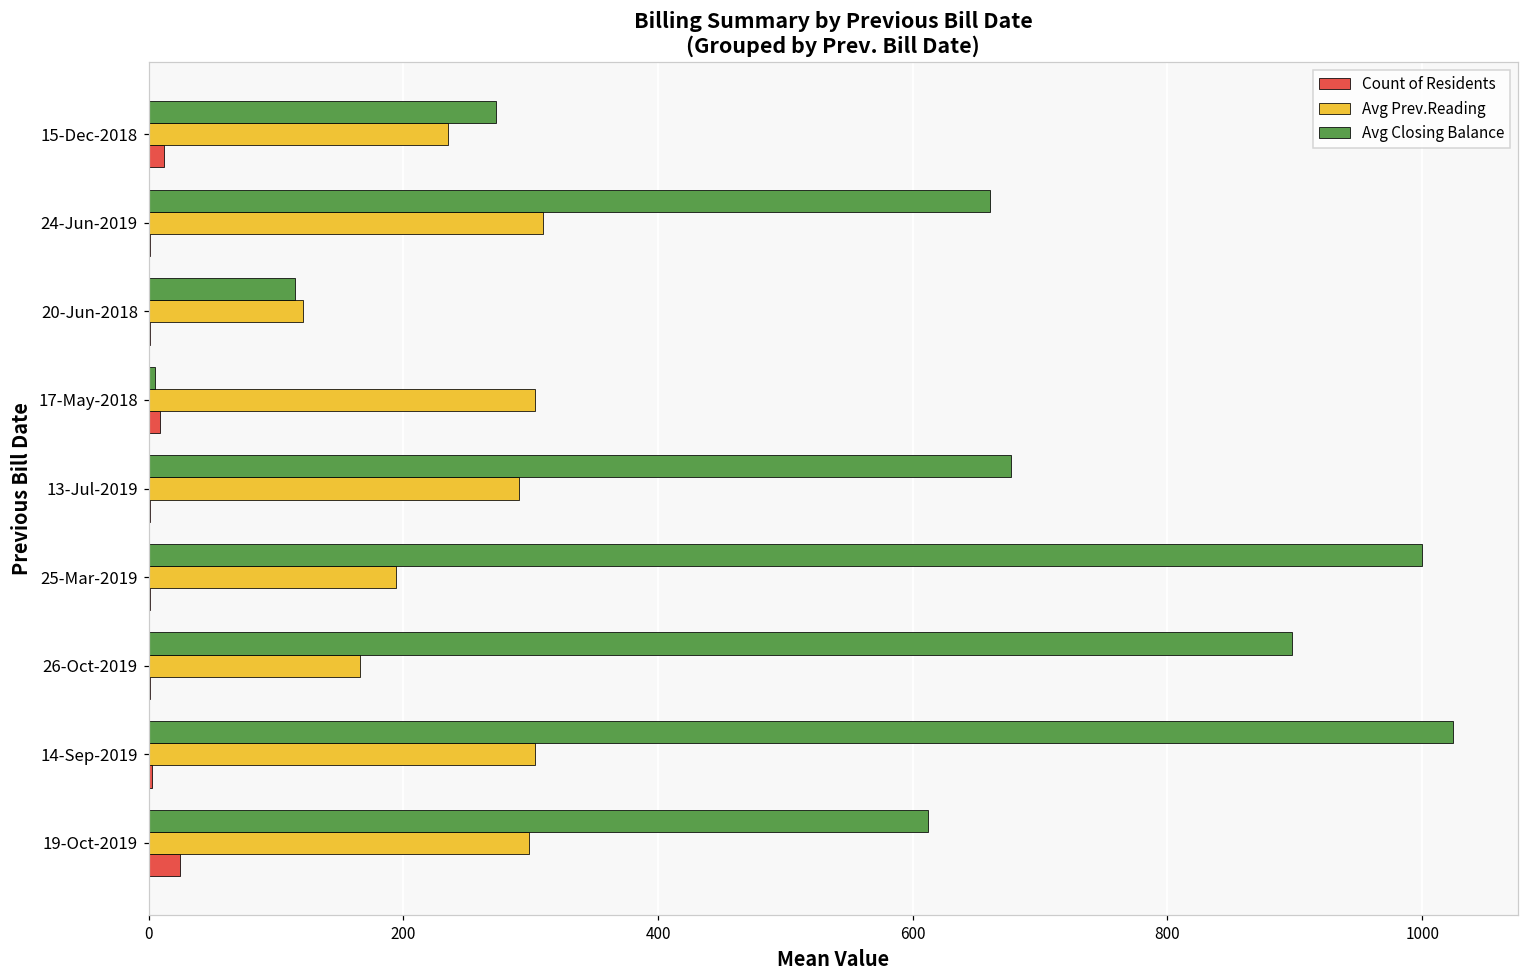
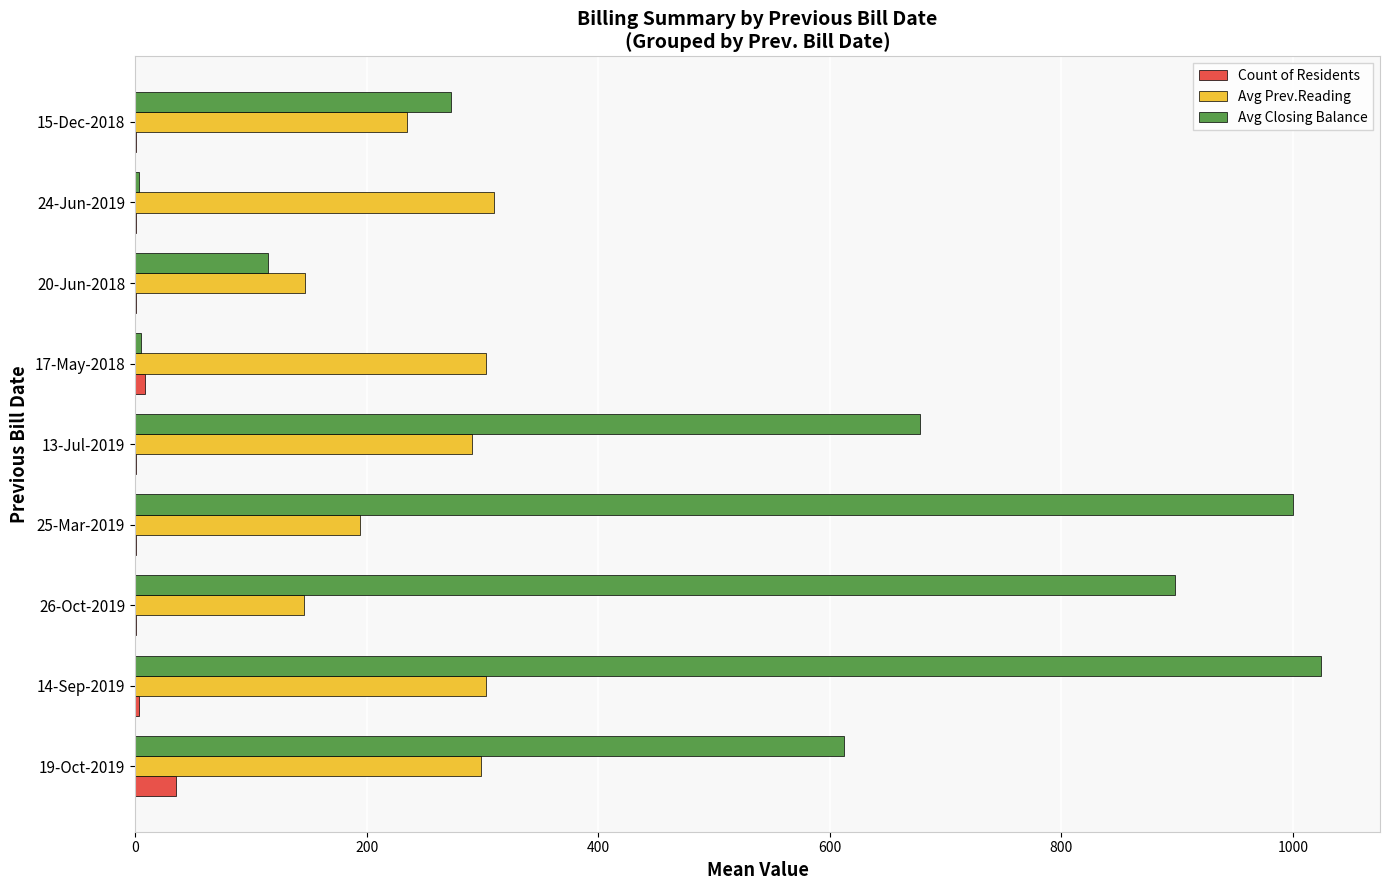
Count of Residents, 15-Dec-2018: 12 -> 1
Avg Closing Balance, 24-Jun-2019: 660 -> 3
Avg Prev.Reading, 20-Jun-2018: 121 -> 147
Avg Prev.Reading, 26-Oct-2019: 166 -> 146
Count of Residents, 19-Oct-2019: 25 -> 35
